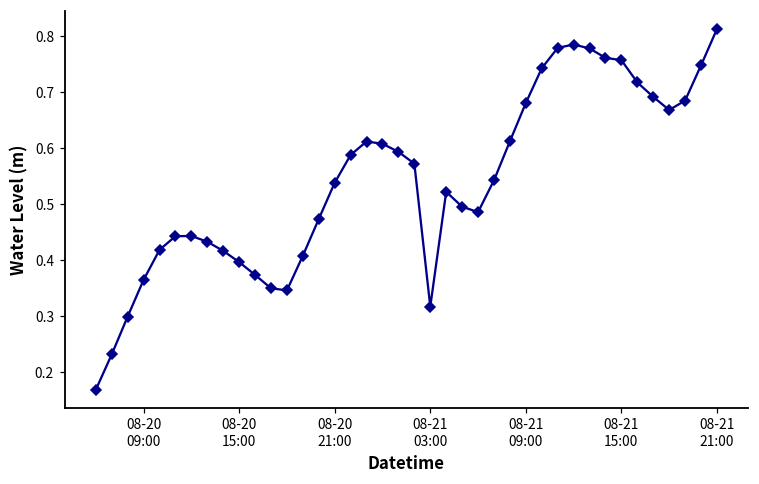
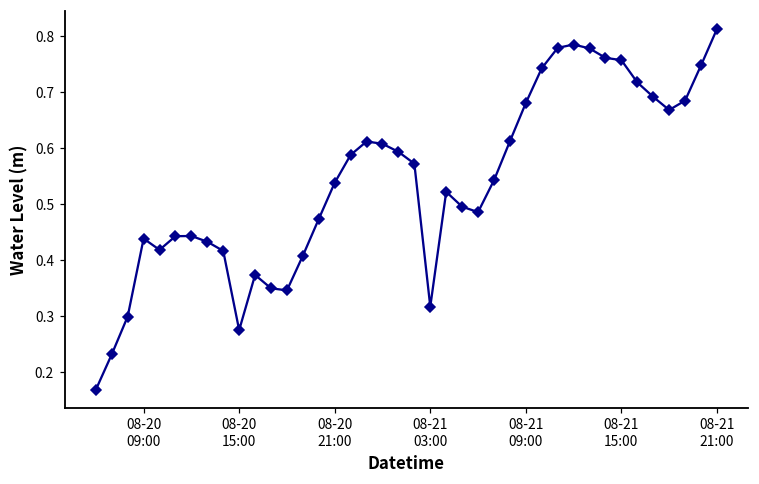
08-20 09:00: 0.37 -> 0.44
08-20 15:00: 0.40 -> 0.28
